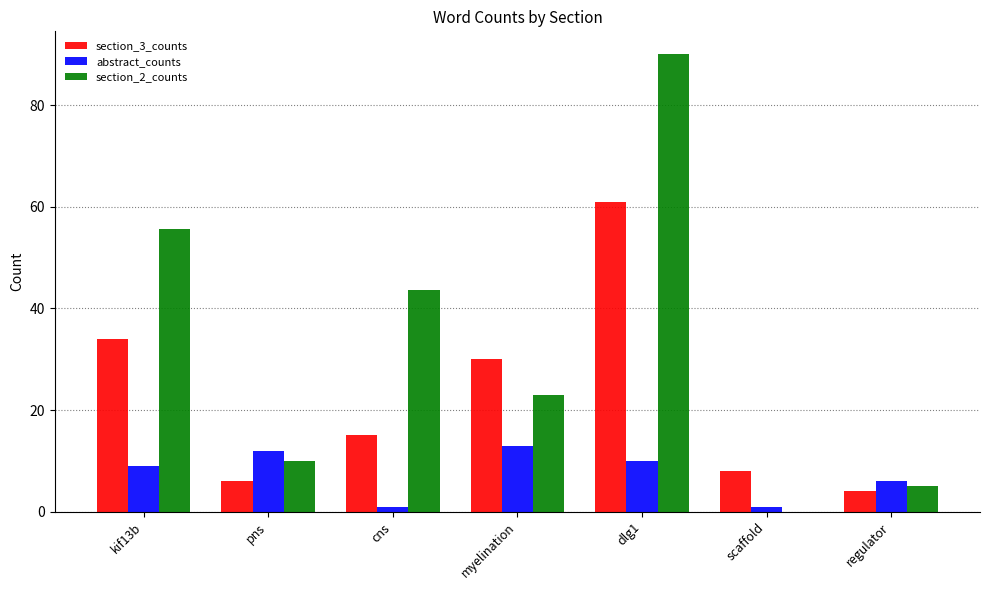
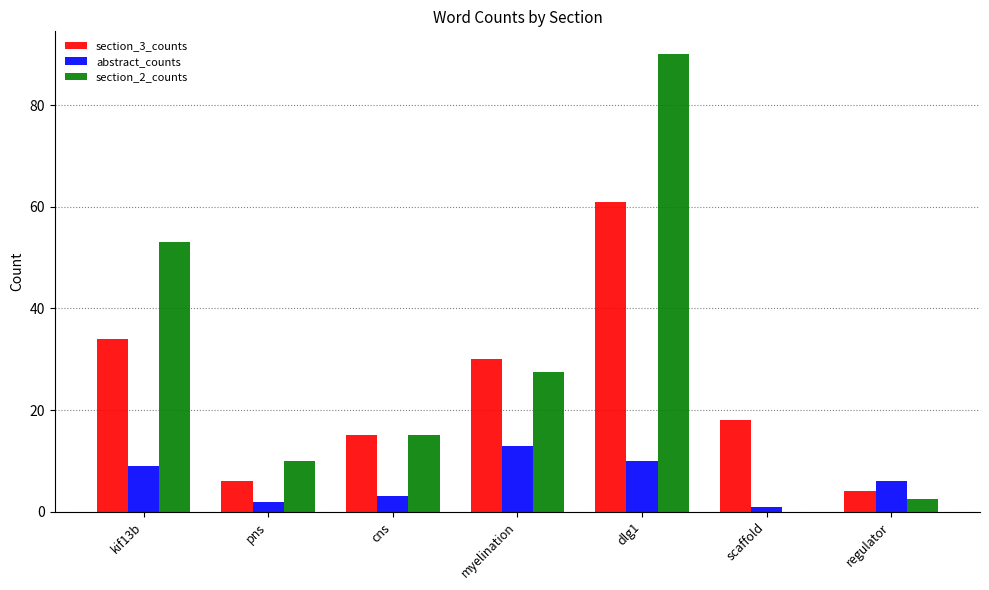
section_2_counts, kif13b: 56 -> 53
abstract_counts, pns: 12 -> 2
abstract_counts, cns: 1 -> 3
section_2_counts, cns: 44 -> 15
section_2_counts, myelination: 23 -> 28
section_3_counts, scaffold: 8 -> 18
section_2_counts, regulator: 5 -> 2
